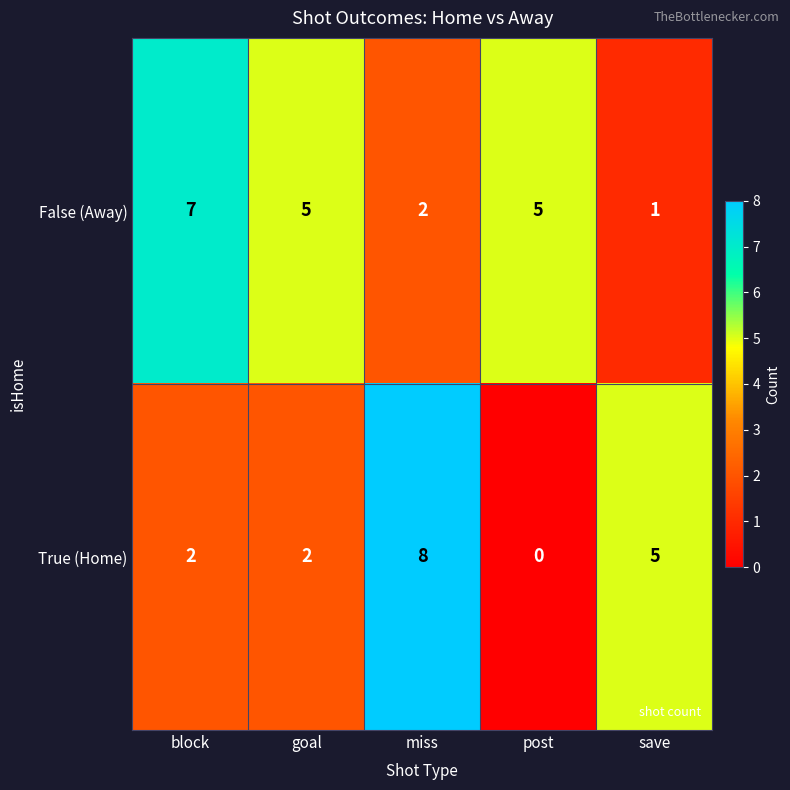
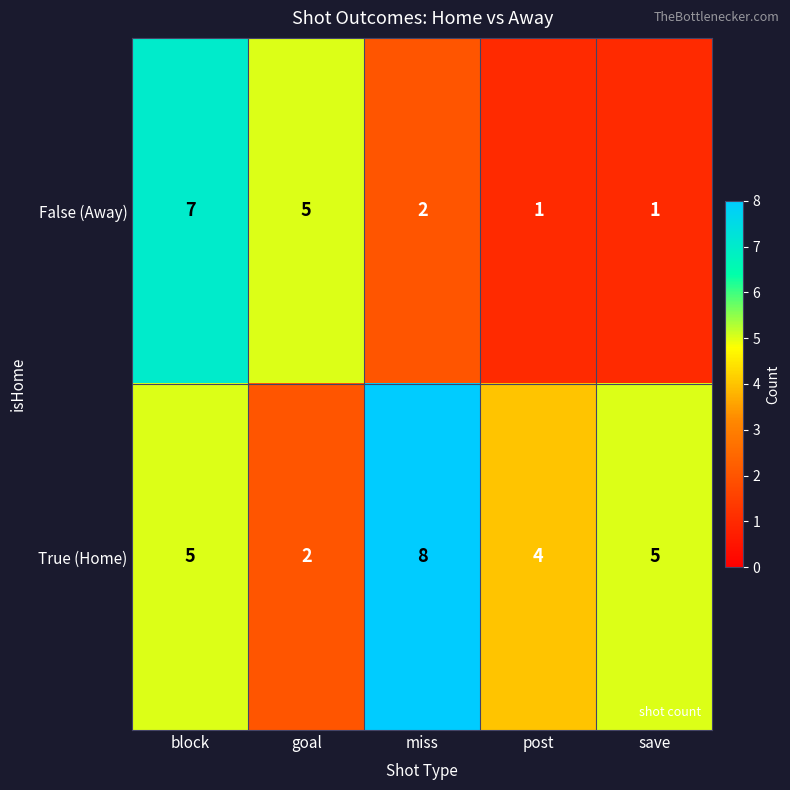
False (Away), post: 5 -> 1
True (Home), block: 2 -> 5
True (Home), post: 0 -> 4
